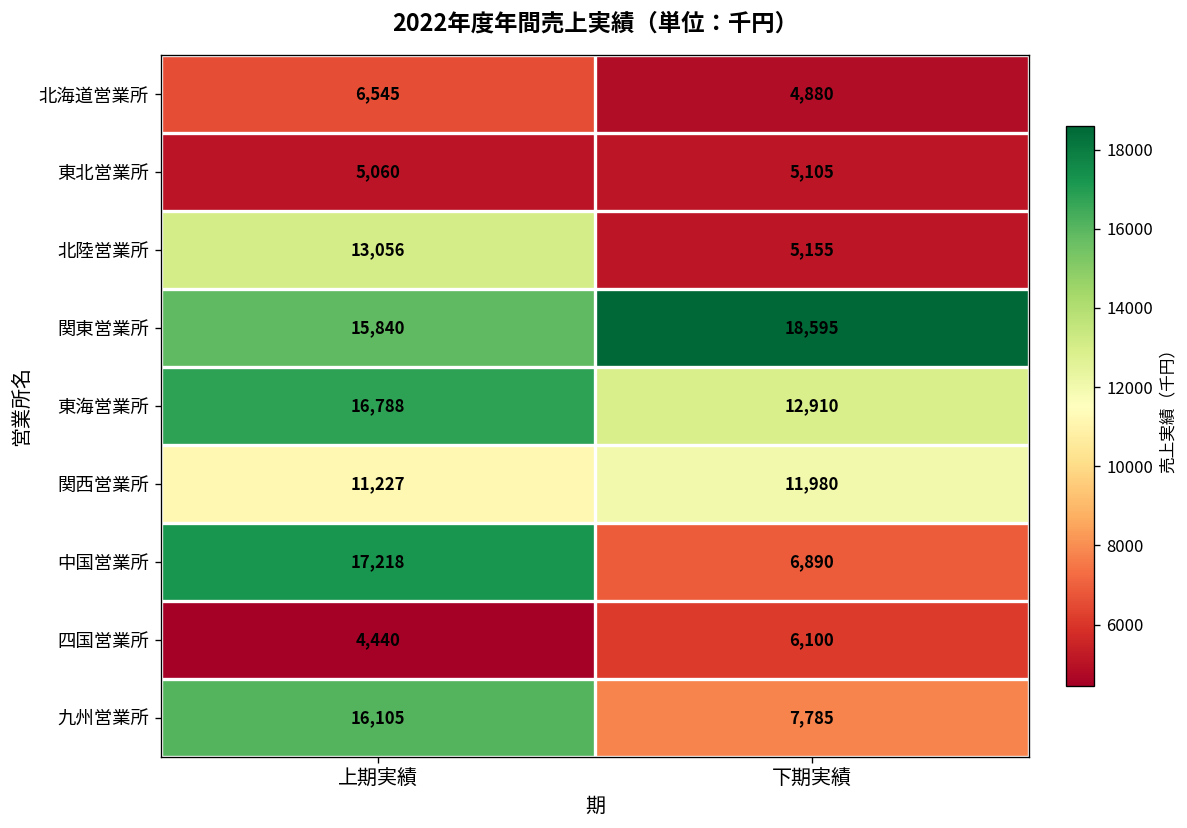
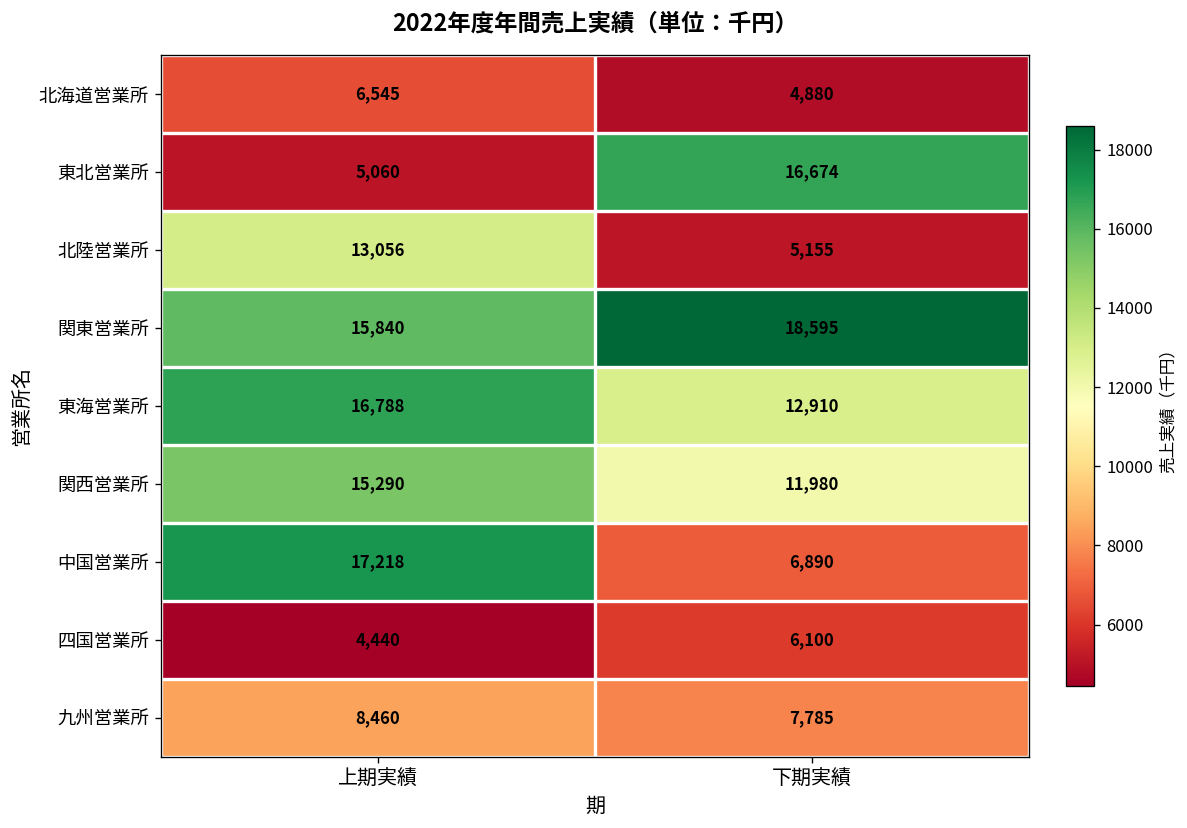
東北営業所, 下期実績: 5,105 -> 16,674
関西営業所, 上期実績: 11,227 -> 15,290
九州営業所, 上期実績: 16,105 -> 8,460
